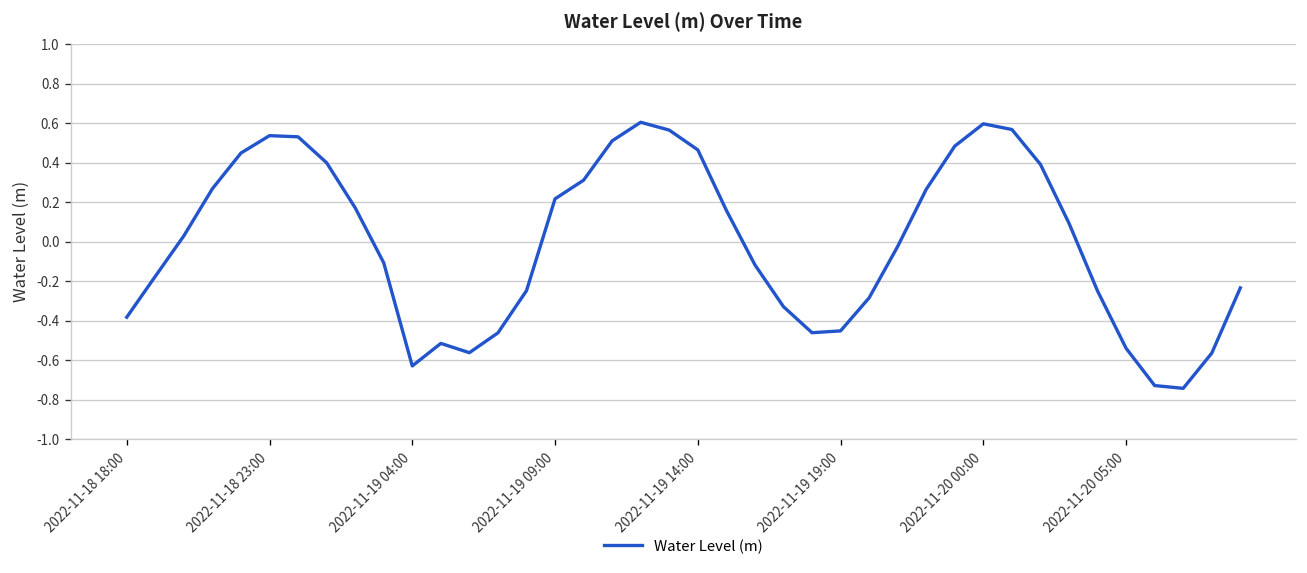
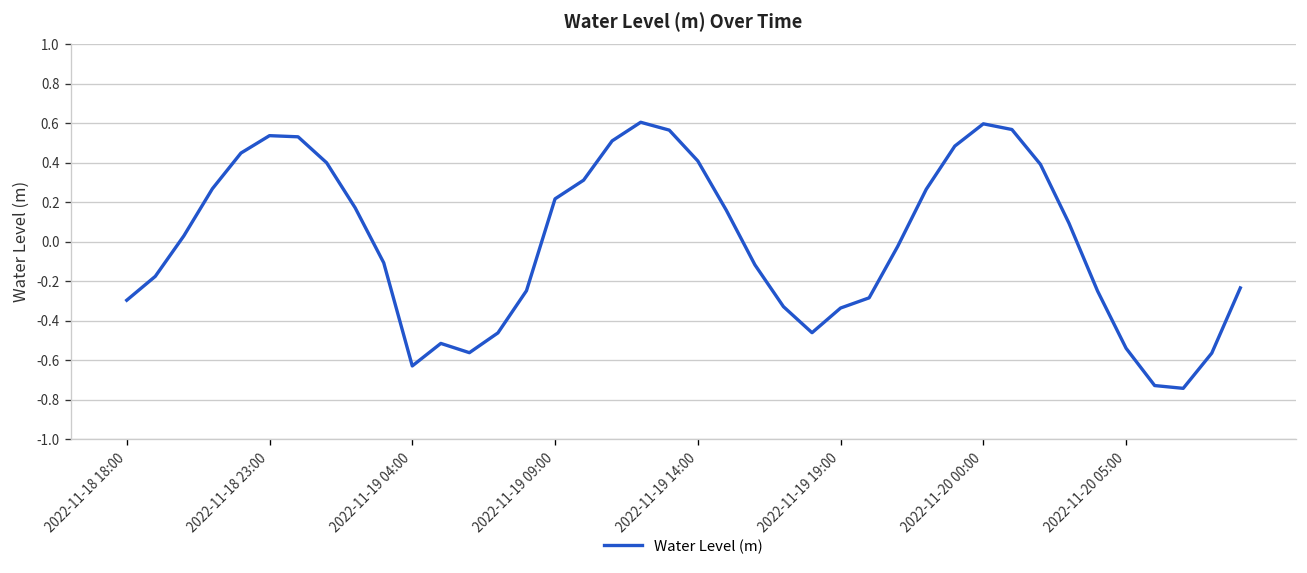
2022-11-18 18:00: -0.38 -> -0.30
2022-11-19 14:00: 0.46 -> 0.41
2022-11-19 19:00: -0.45 -> -0.34
